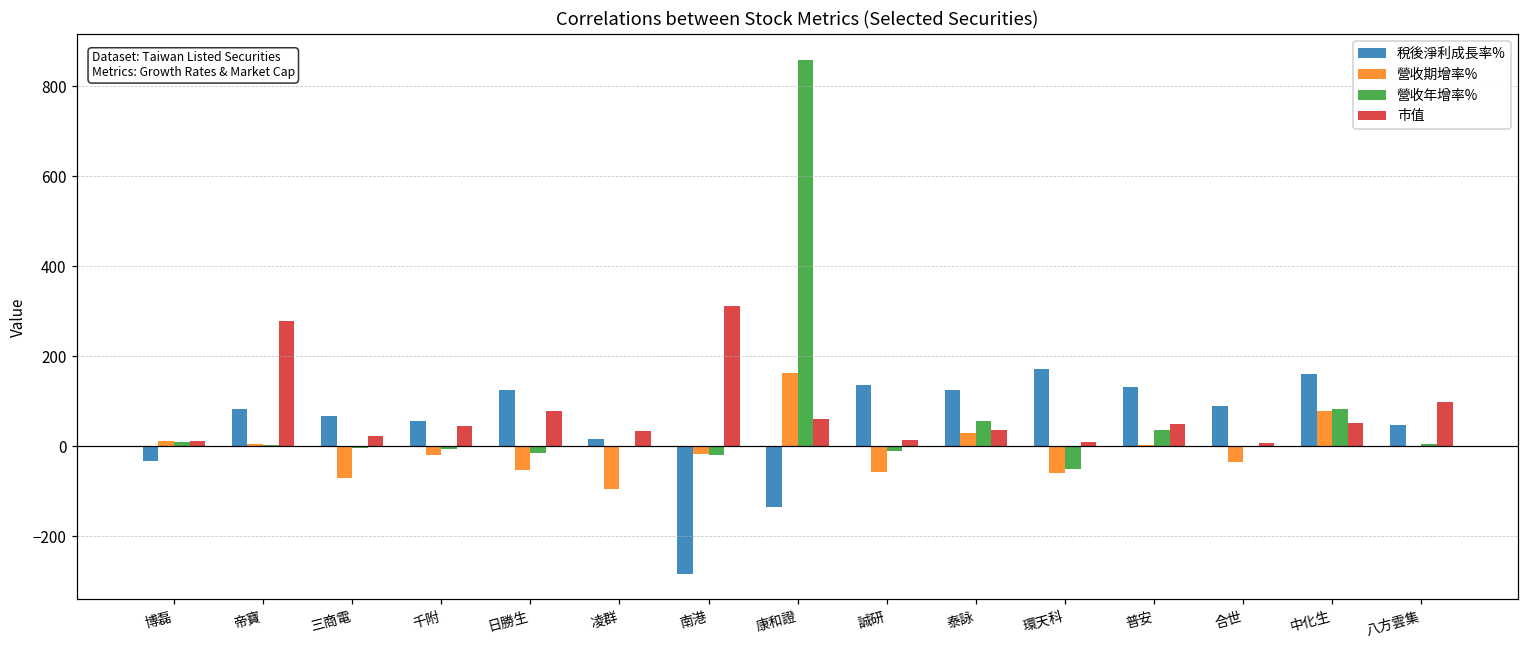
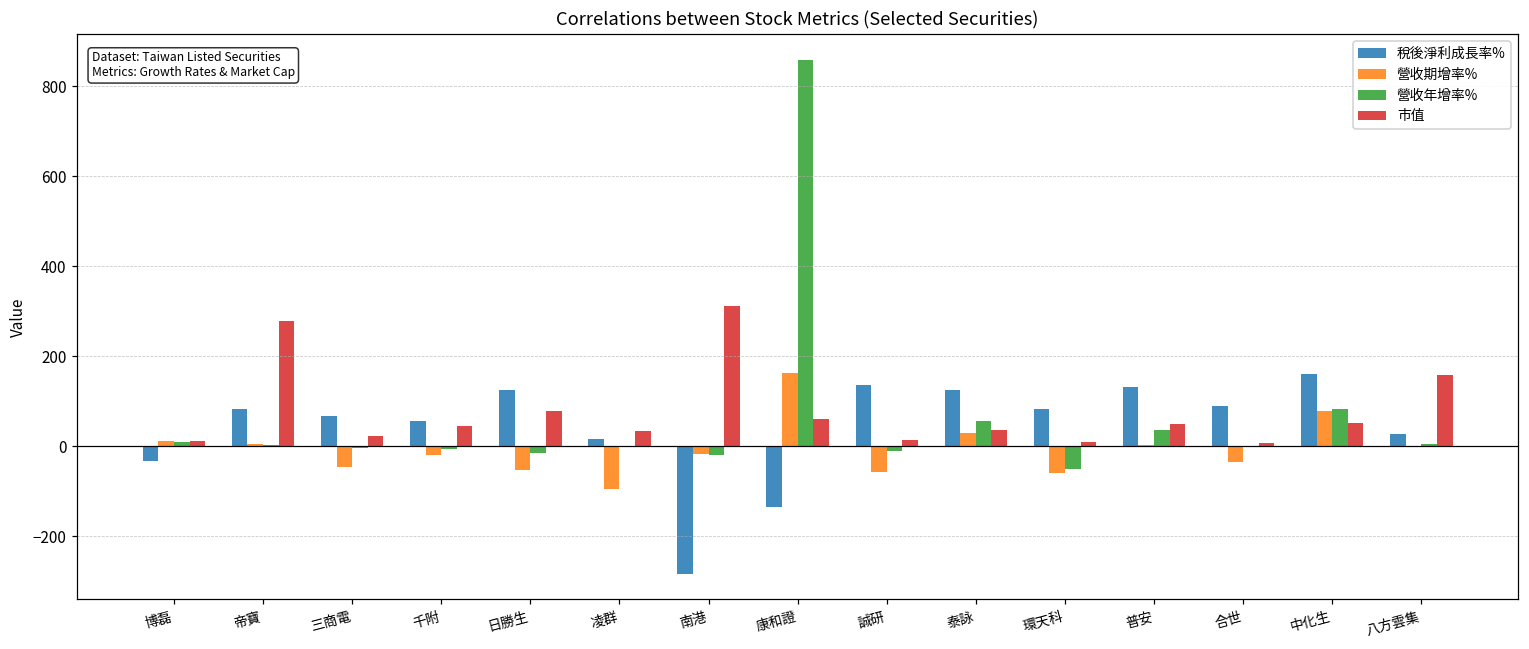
營收期增率%, 三商電: -70 -> -40
稅後淨利成長率%, 環天科: 170 -> 80
稅後淨利成長率%, 八方雲集: 50 -> 30
市值, 八方雲集: 100 -> 160
